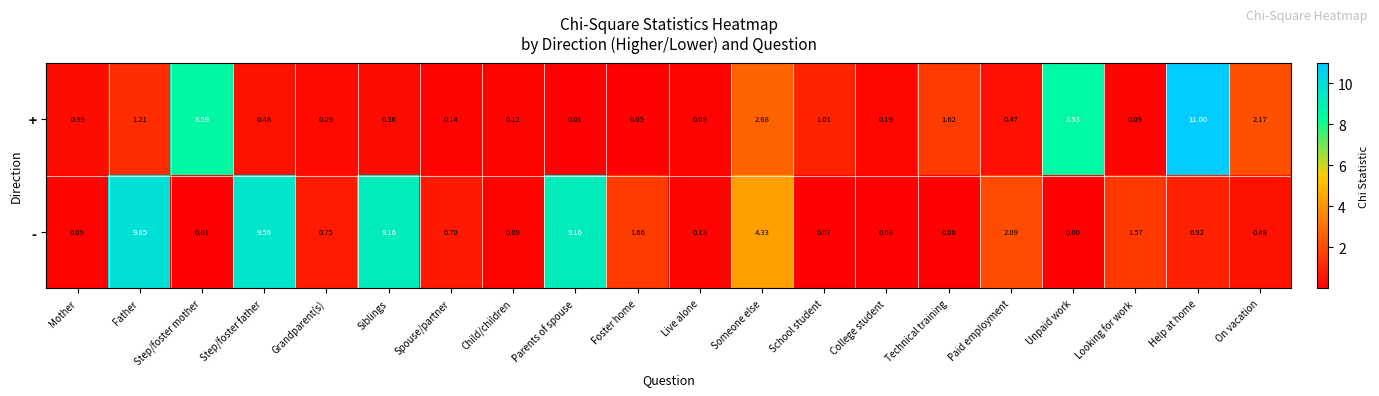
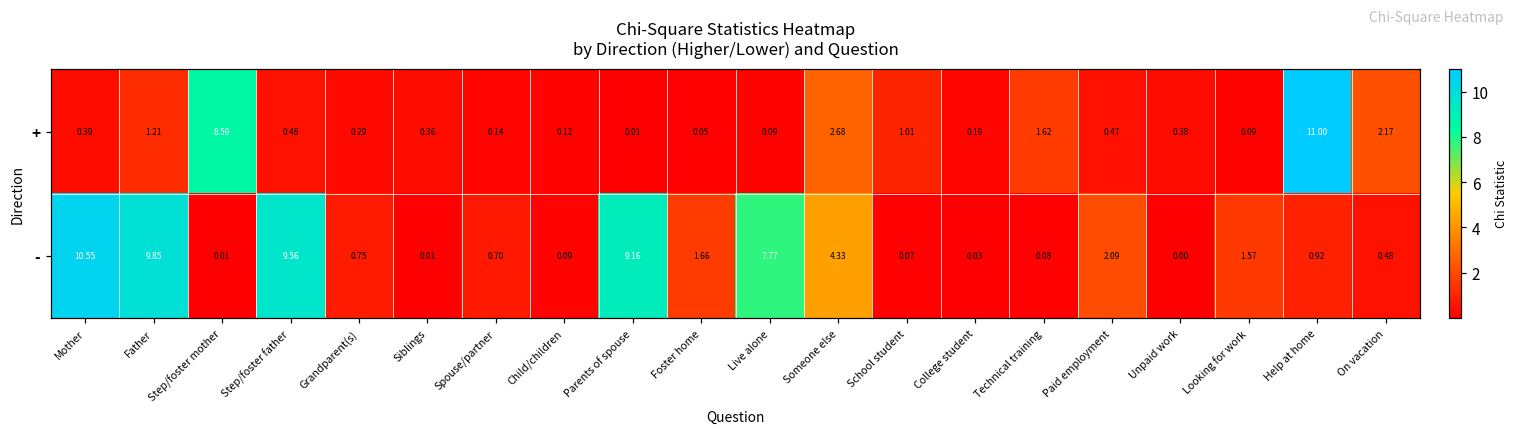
+, Unpaid work: 8.53 -> 0.38
-, Mother: 0.09 -> 10.55
-, Siblings: 9.16 -> 0.01
-, Live alone: 0.13 -> 7.77
